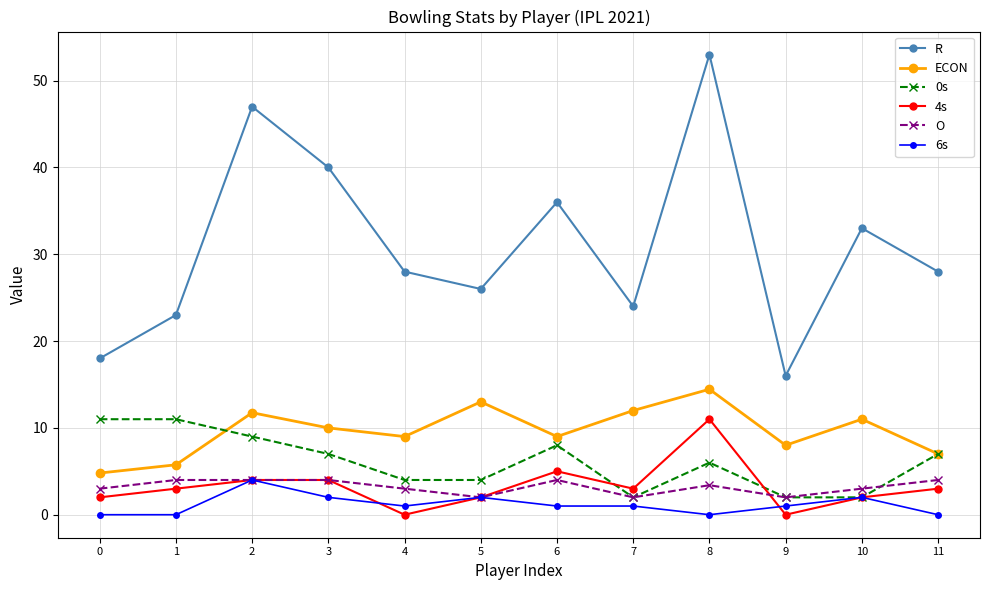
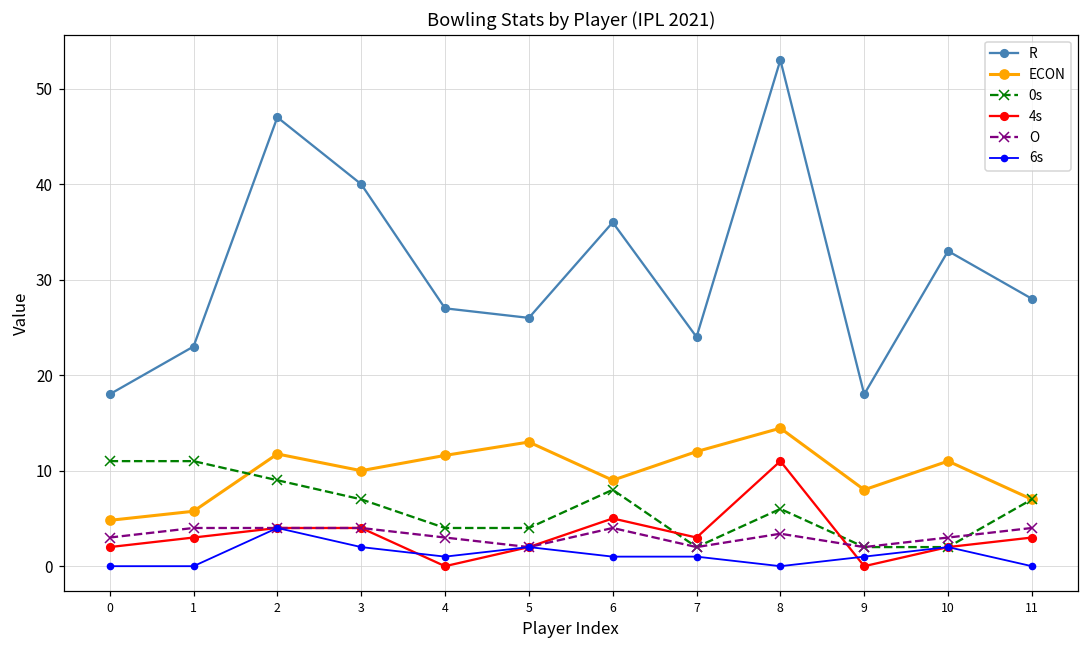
R, 4: 28 -> 27
ECON, 4: 9 -> 12
R, 9: 16 -> 18
